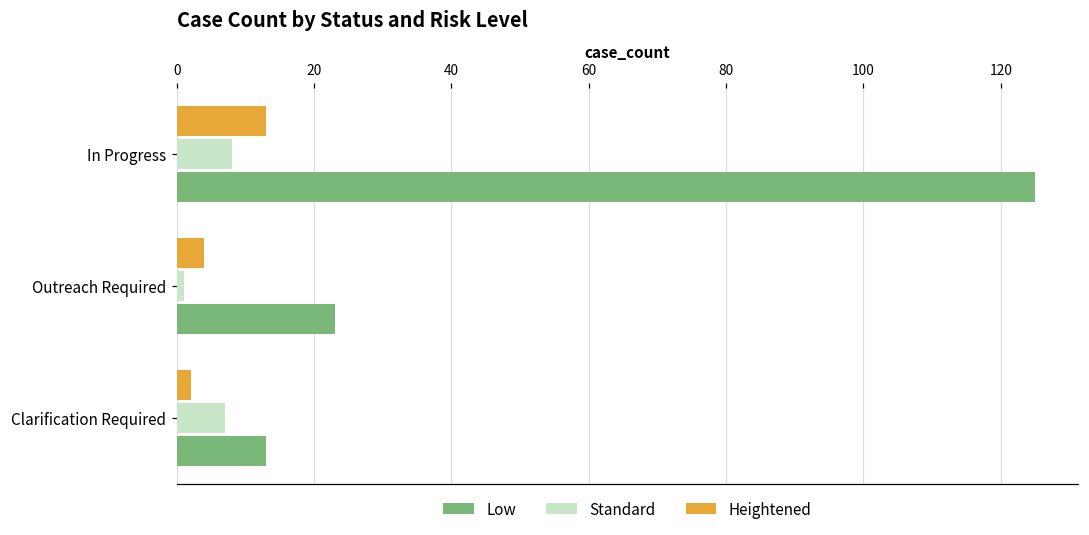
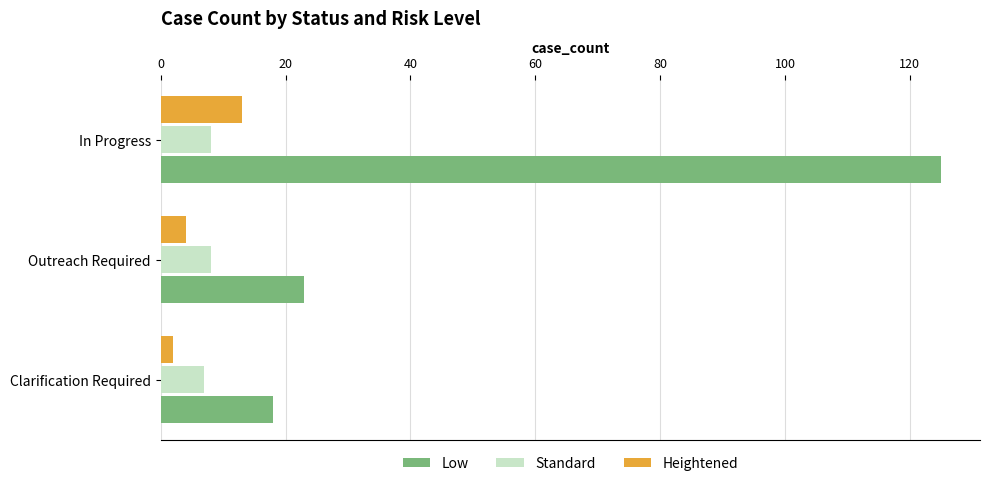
Standard, Outreach Required: 1 -> 8
Low, Clarification Required: 13 -> 18
